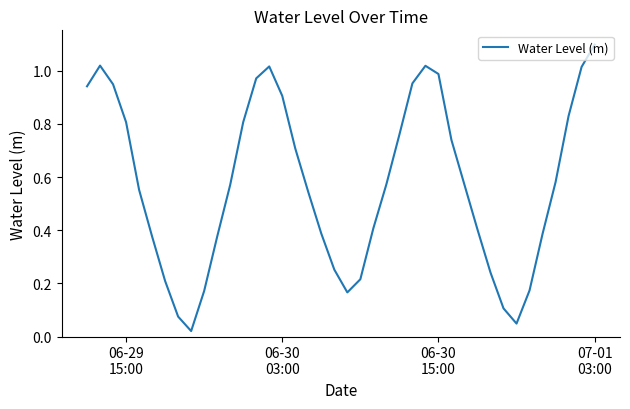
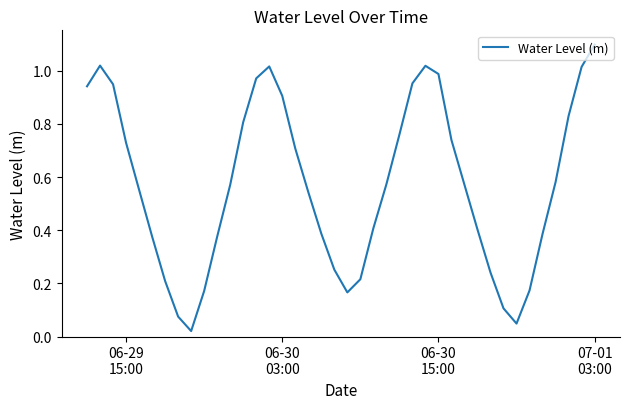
06-29 15:00: 0.81 -> 0.73
